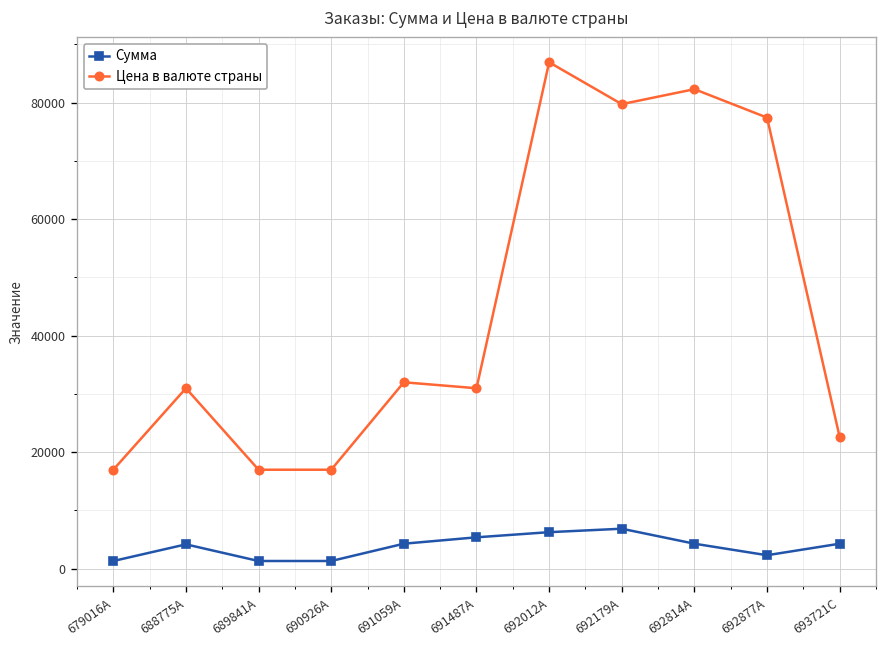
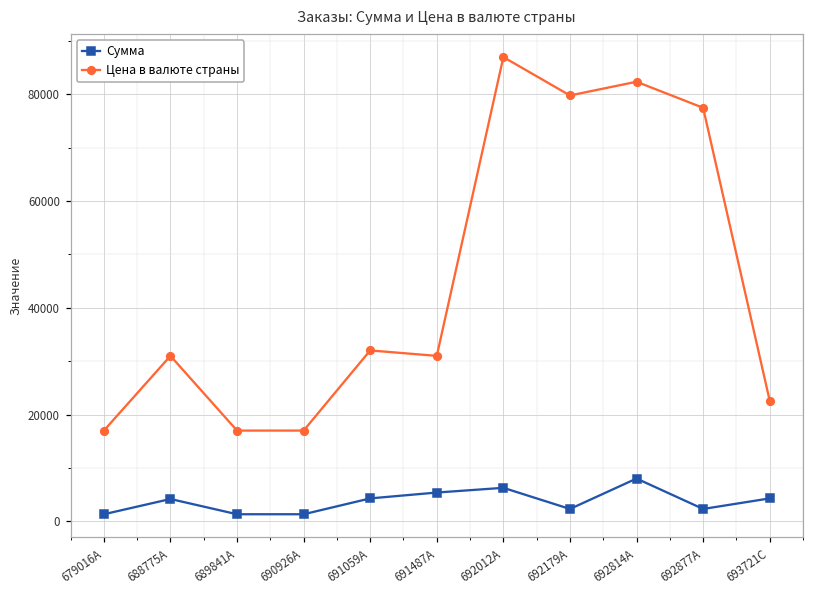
Сумма, 692179A: 7000 -> 2000
Сумма, 692814A: 4000 -> 8000
